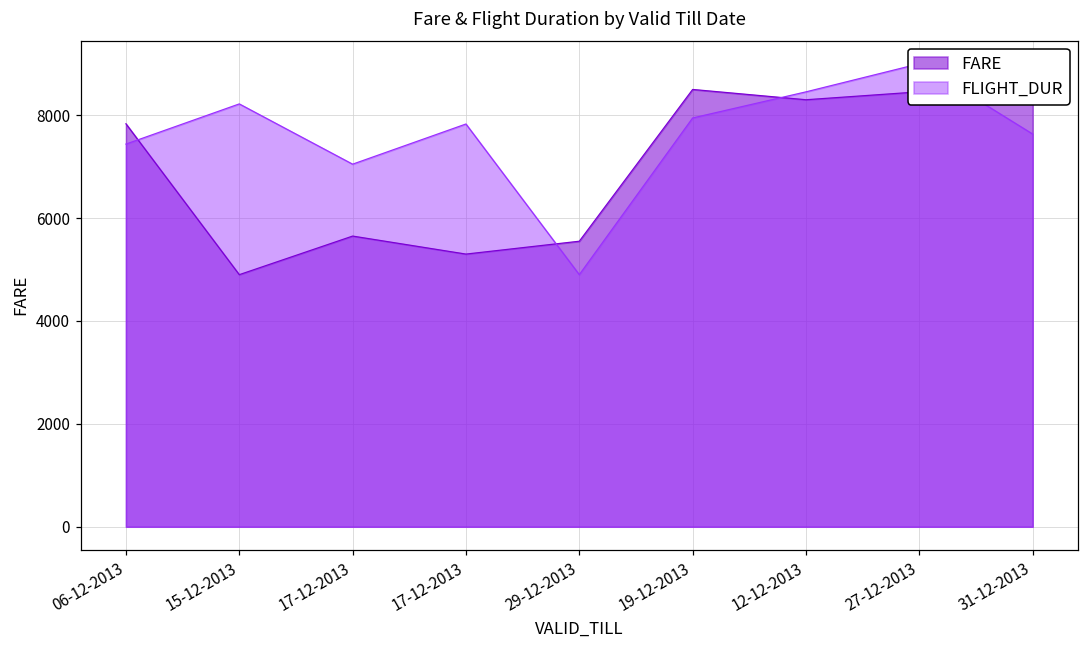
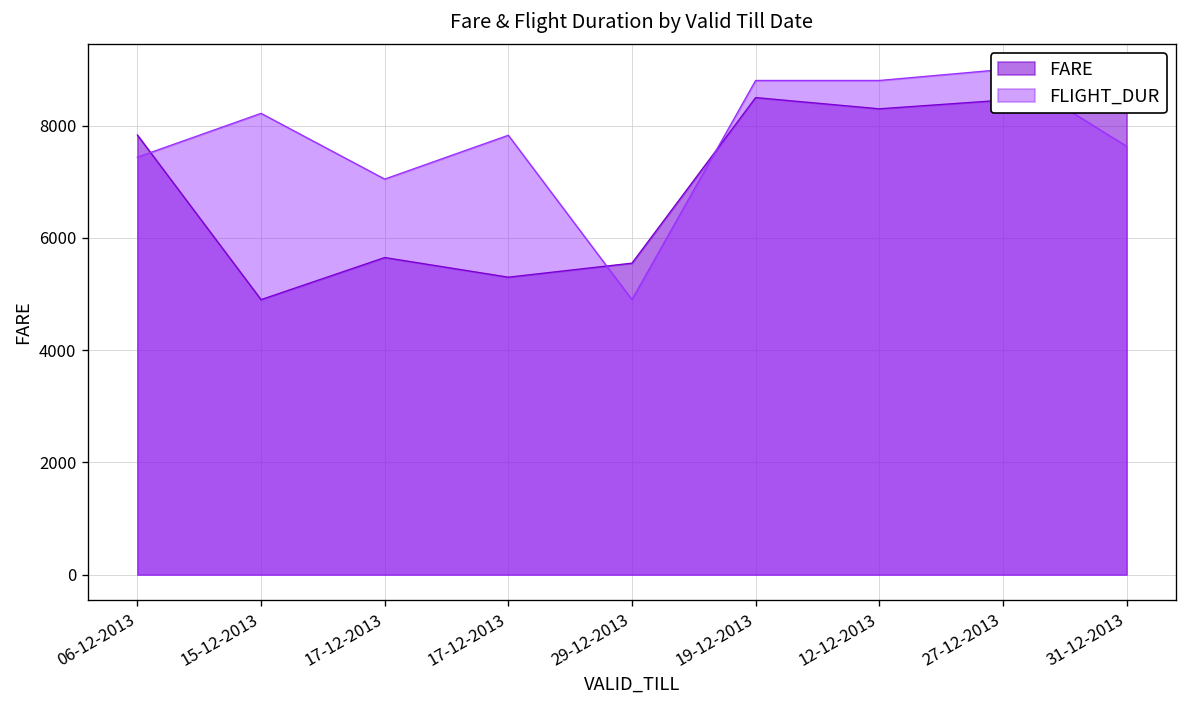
FLIGHT_DUR, 19-12-2013: 7900 -> 8800
FLIGHT_DUR, 12-12-2013: 8500 -> 8800
